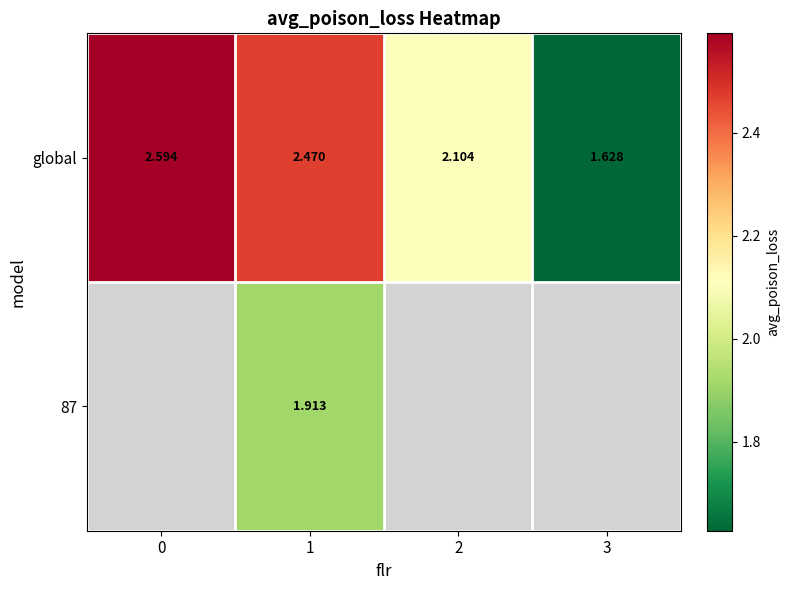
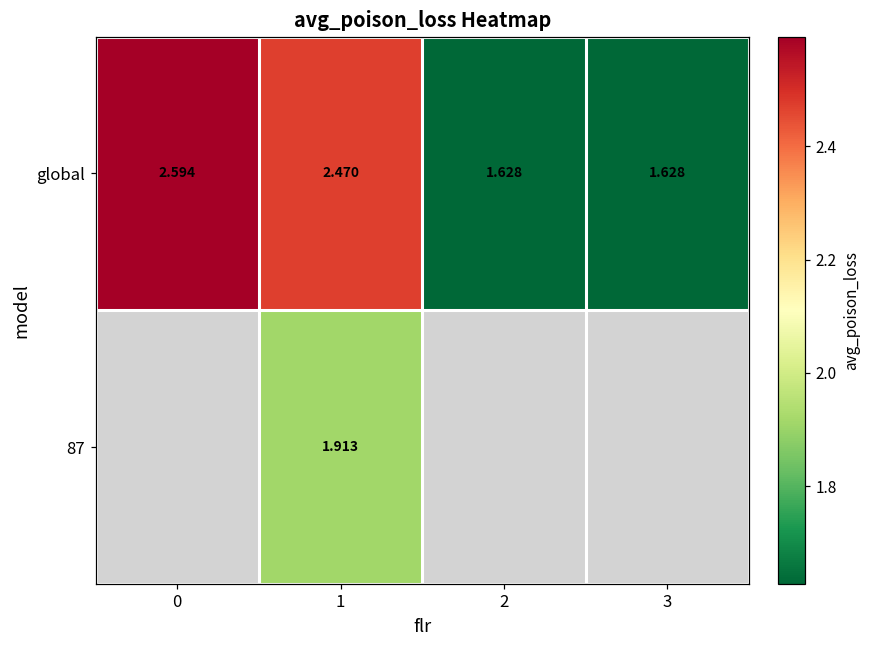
global, 2: 2.104 -> 1.628
